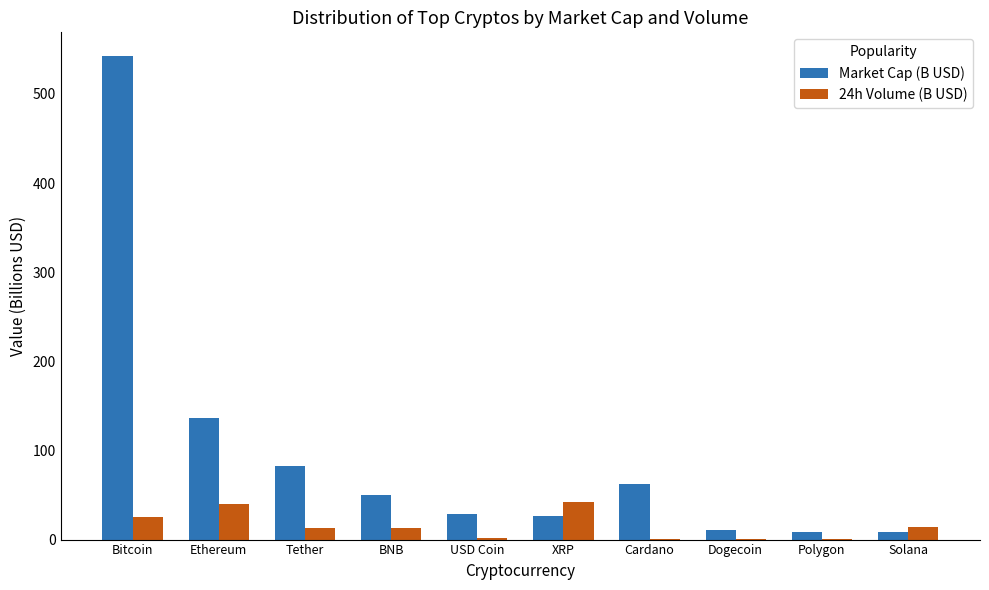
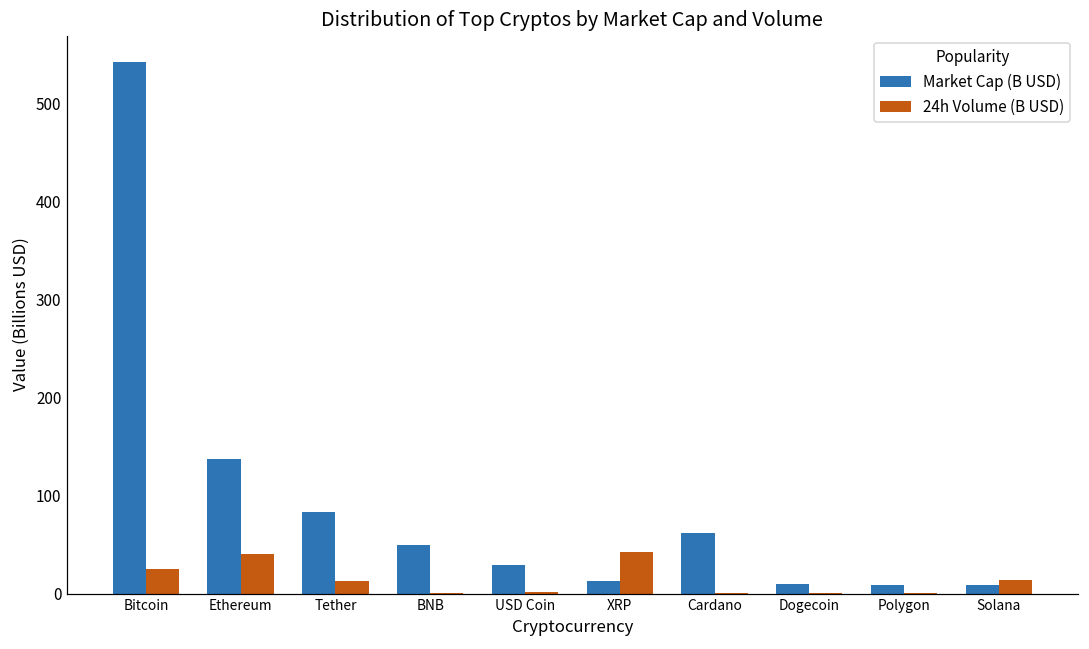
24h Volume (B USD), BNB: 10 -> 0
Market Cap (B USD), XRP: 30 -> 10
